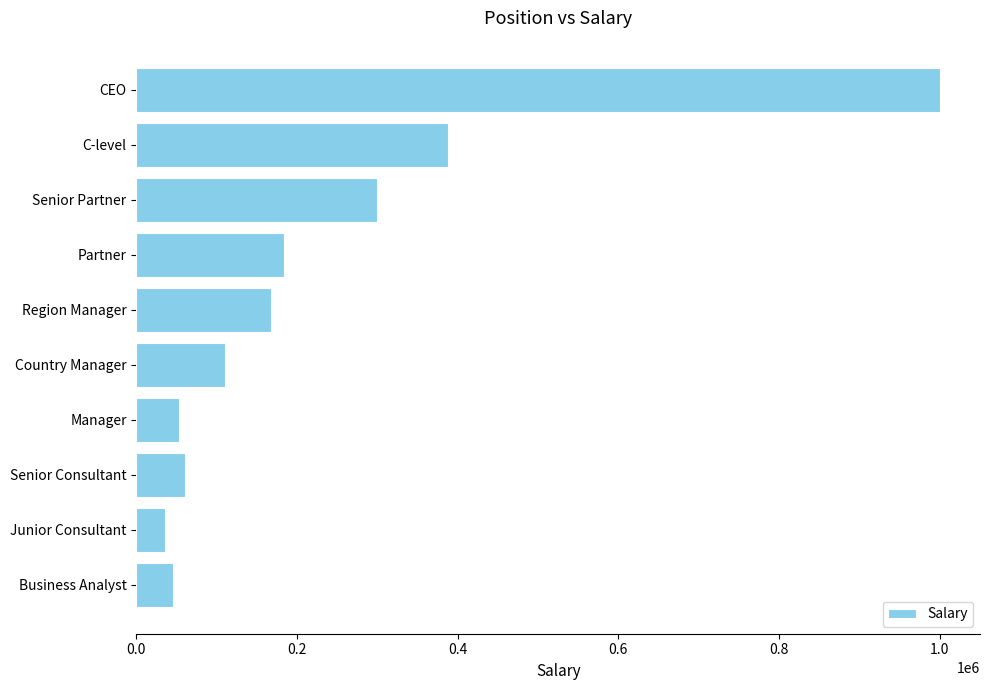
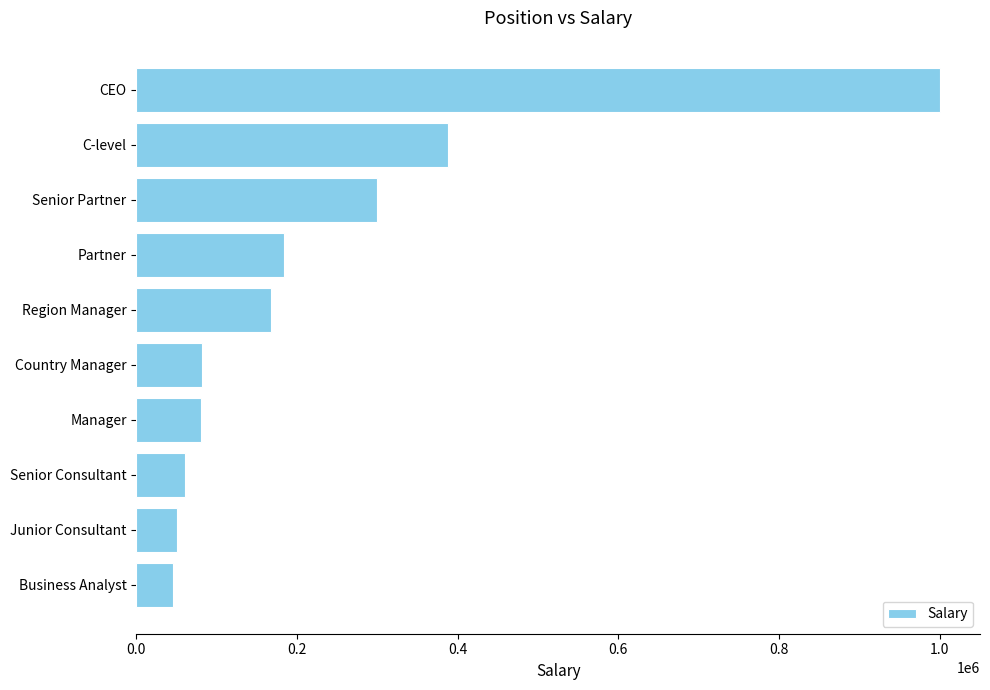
Country Manager: 110000 -> 80000
Manager: 50000 -> 80000
Junior Consultant: 40000 -> 50000
